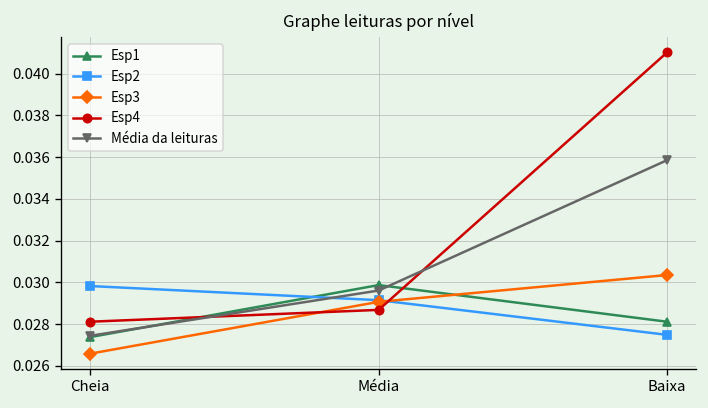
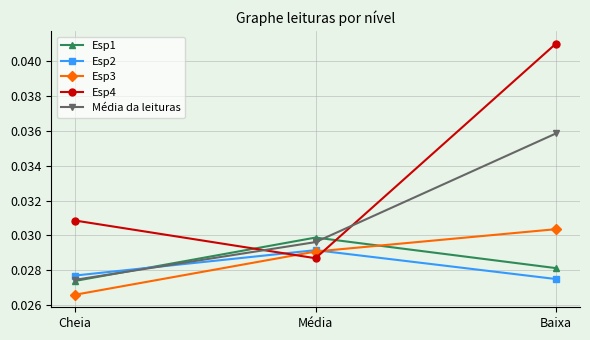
Esp2, Cheia: 0.0298 -> 0.0277
Esp4, Cheia: 0.0281 -> 0.0308
